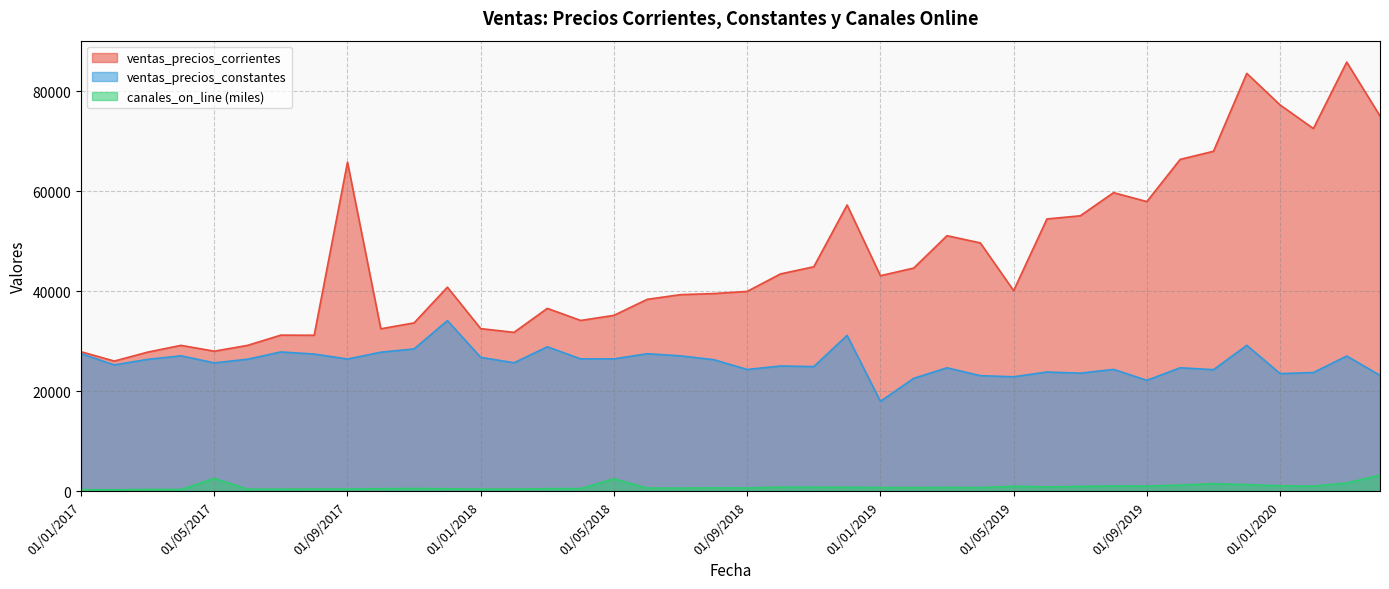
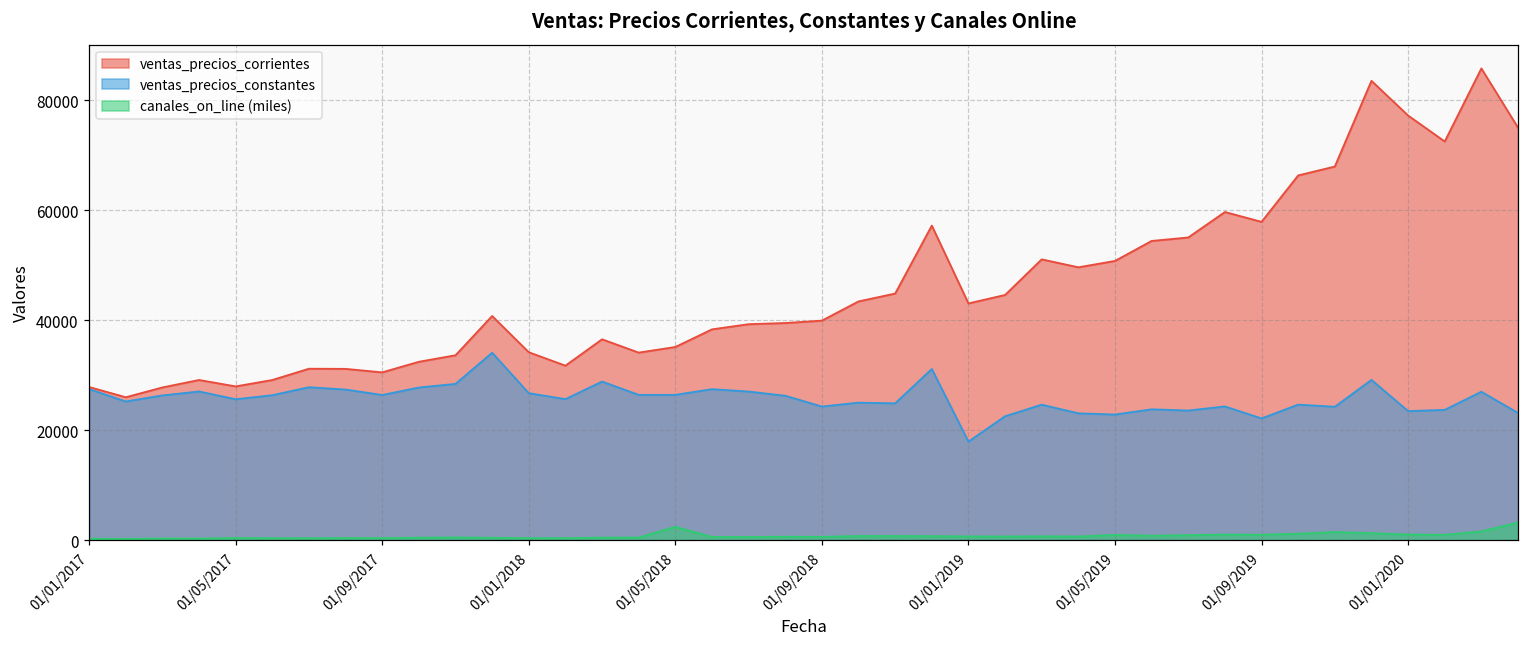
canales_on_line (miles), 01/05/2017: 3000 -> 0
ventas_precios_corrientes, 01/09/2017: 66000 -> 31000
ventas_precios_corrientes, 01/01/2018: 32000 -> 34000
ventas_precios_corrientes, 01/05/2019: 40000 -> 51000
